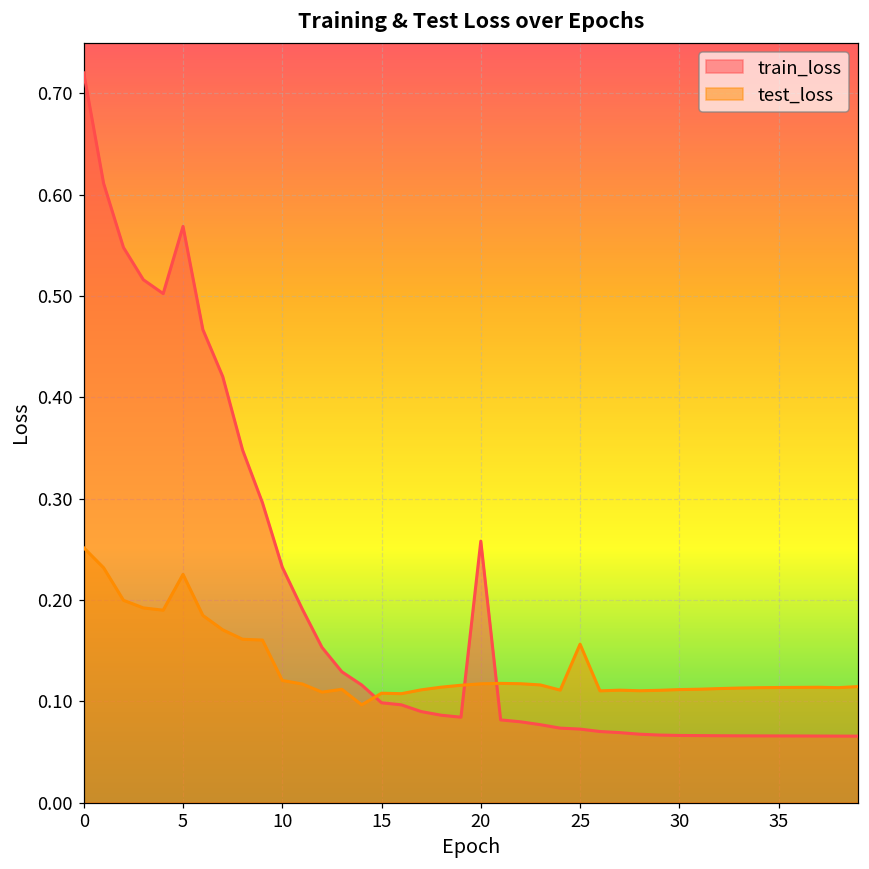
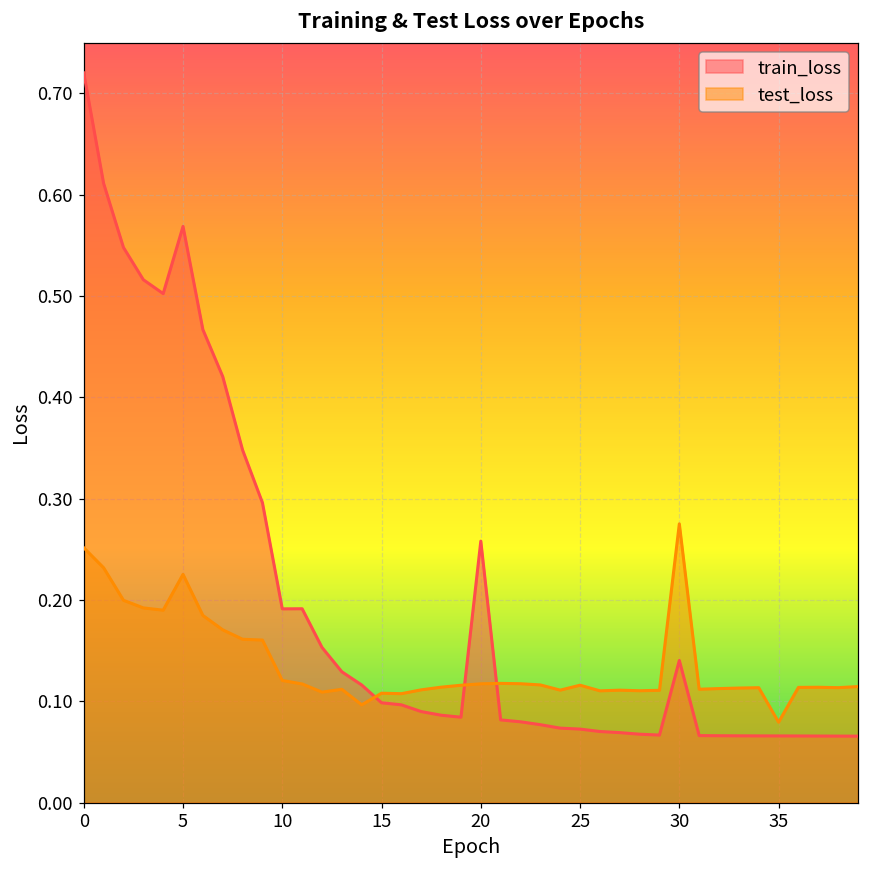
train_loss, 10: 0.23 -> 0.19
test_loss, 25: 0.16 -> 0.12
train_loss, 30: 0.07 -> 0.14
test_loss, 30: 0.11 -> 0.28
test_loss, 35: 0.11 -> 0.08
